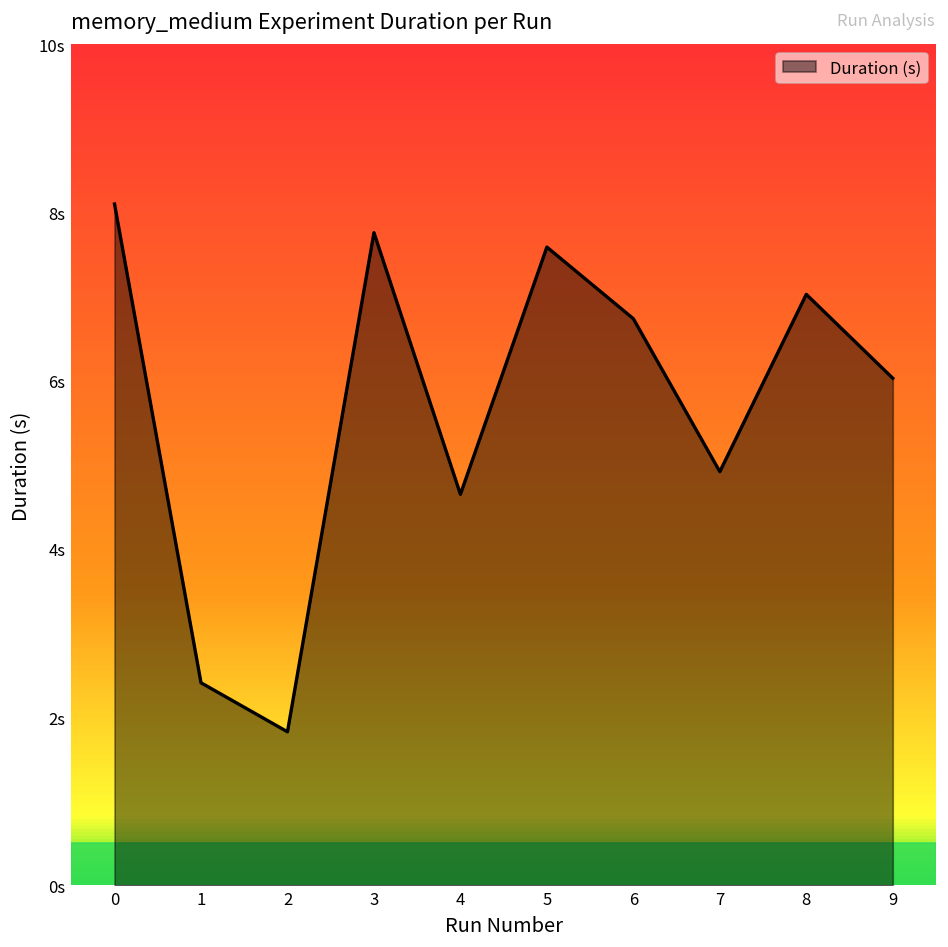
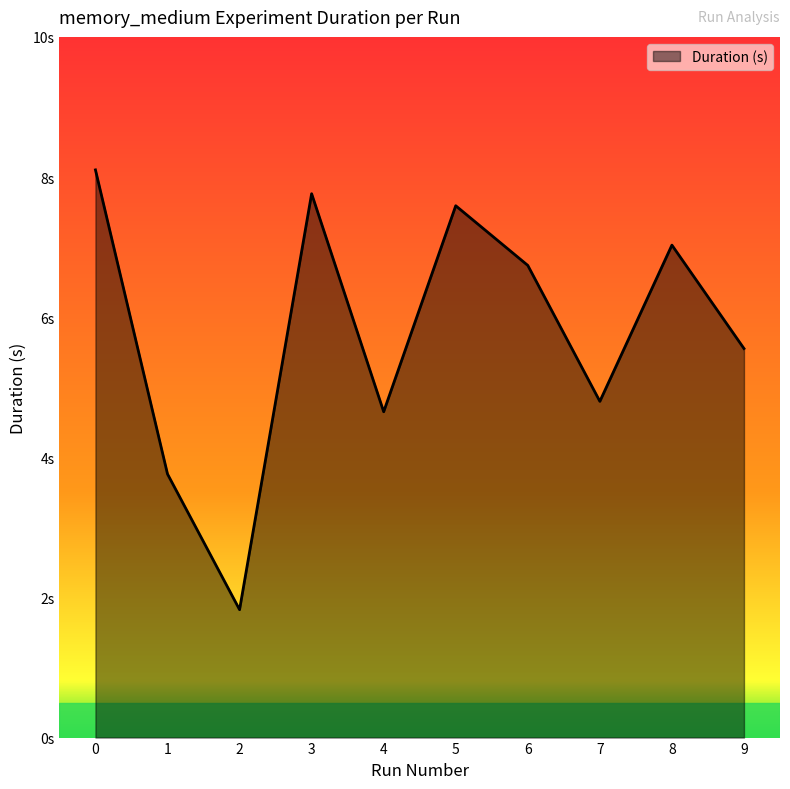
1: 2.4s -> 3.8s
7: 4.9s -> 4.8s
9: 6.0s -> 5.6s
